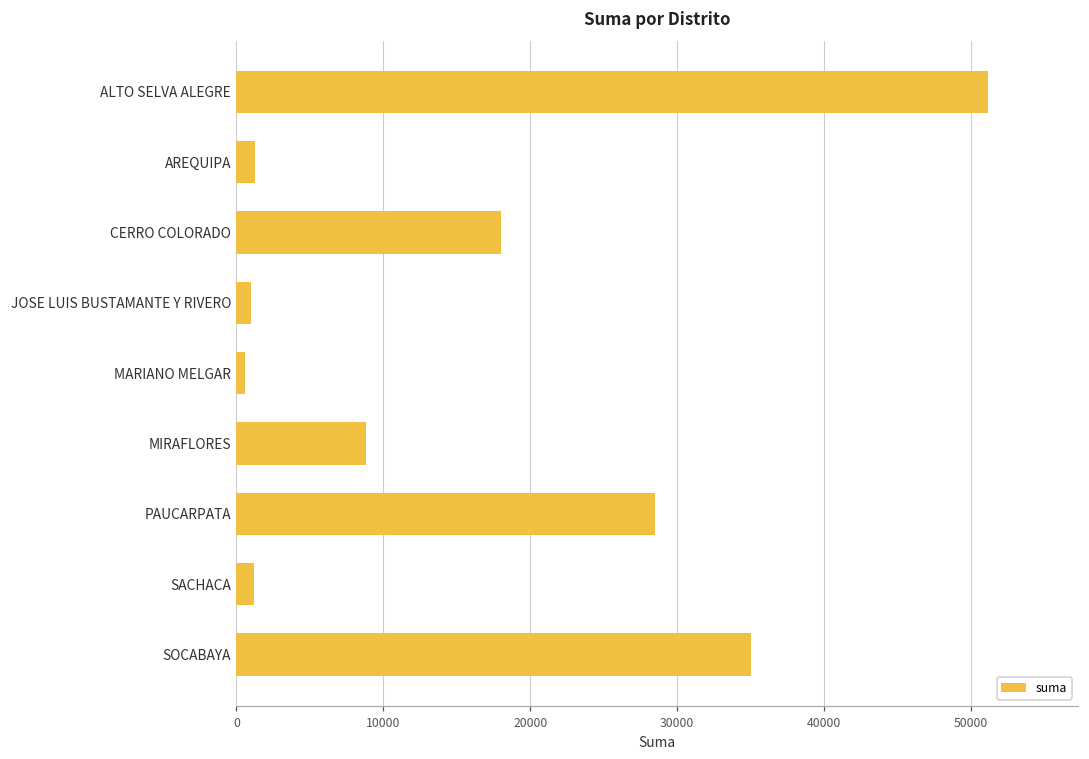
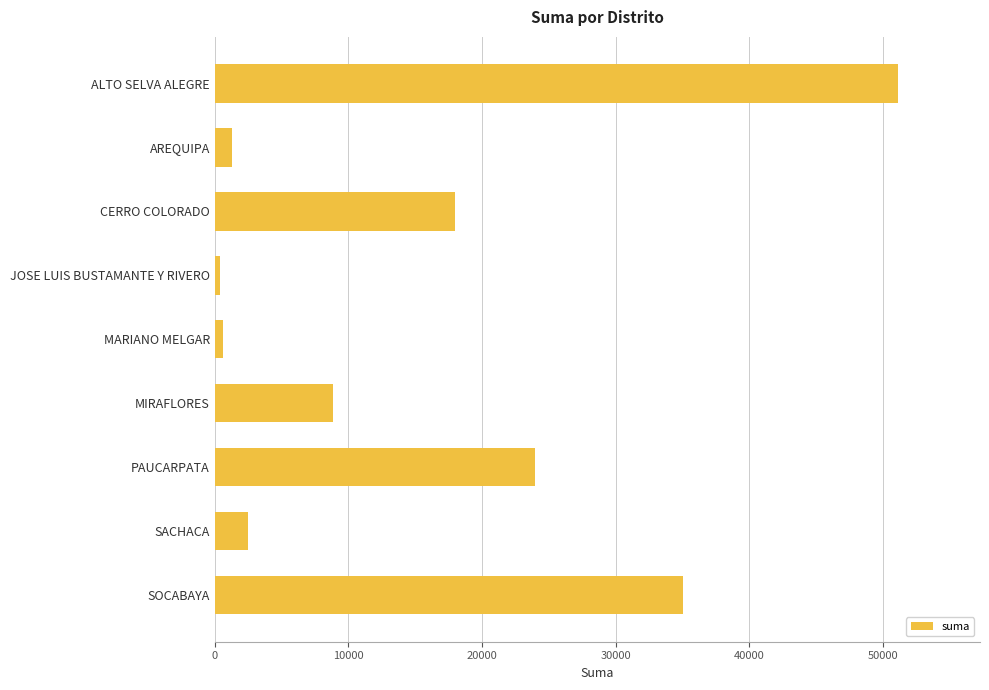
JOSE LUIS BUSTAMANTE Y RIVERO: 1000 -> 400
PAUCARPATA: 28500 -> 23900
SACHACA: 1200 -> 2500
